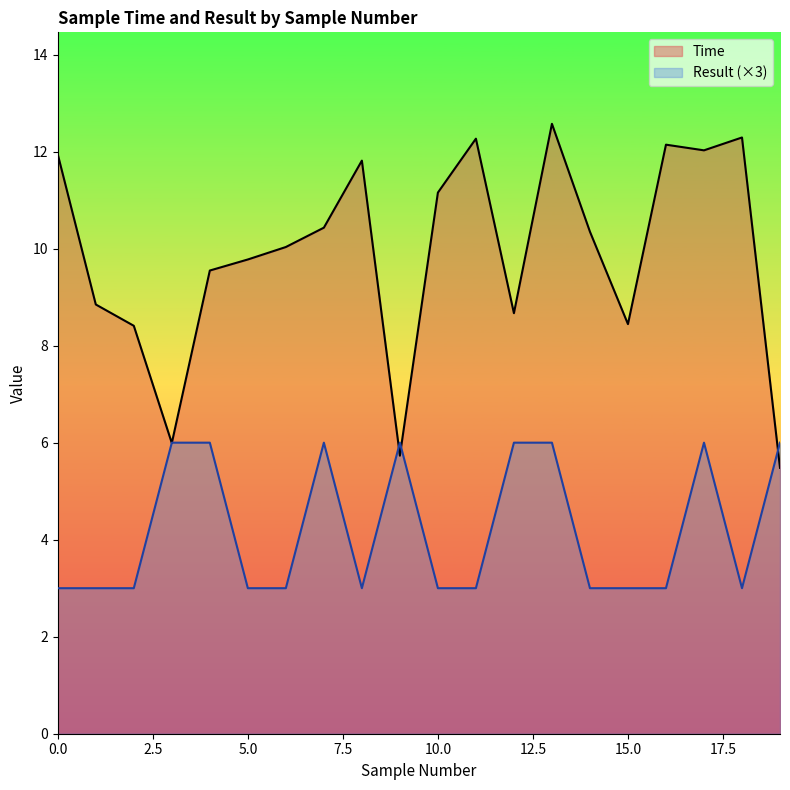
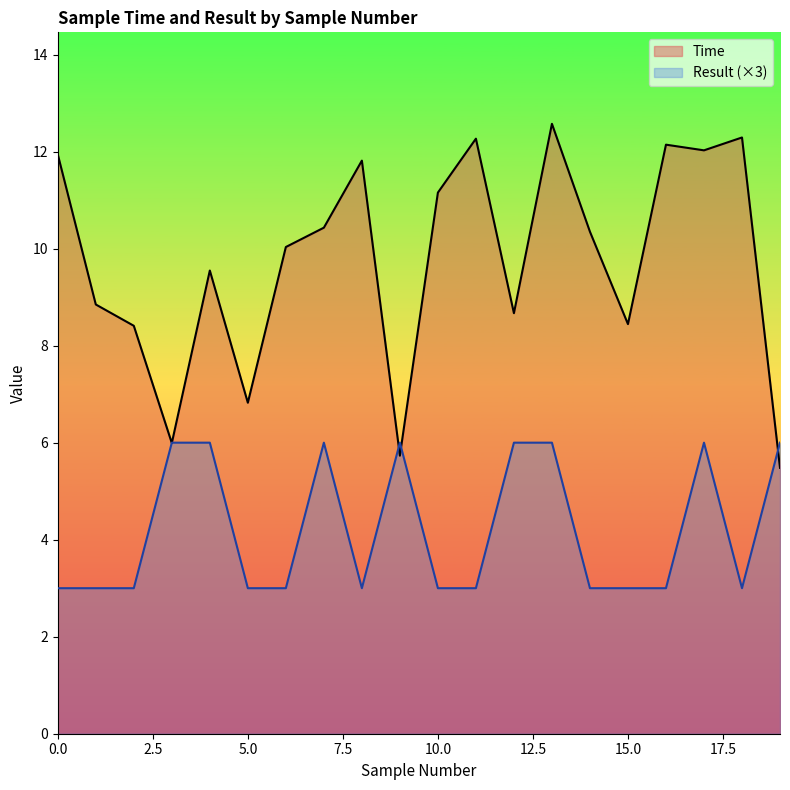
Time, 5.0: 9.8 -> 6.8
